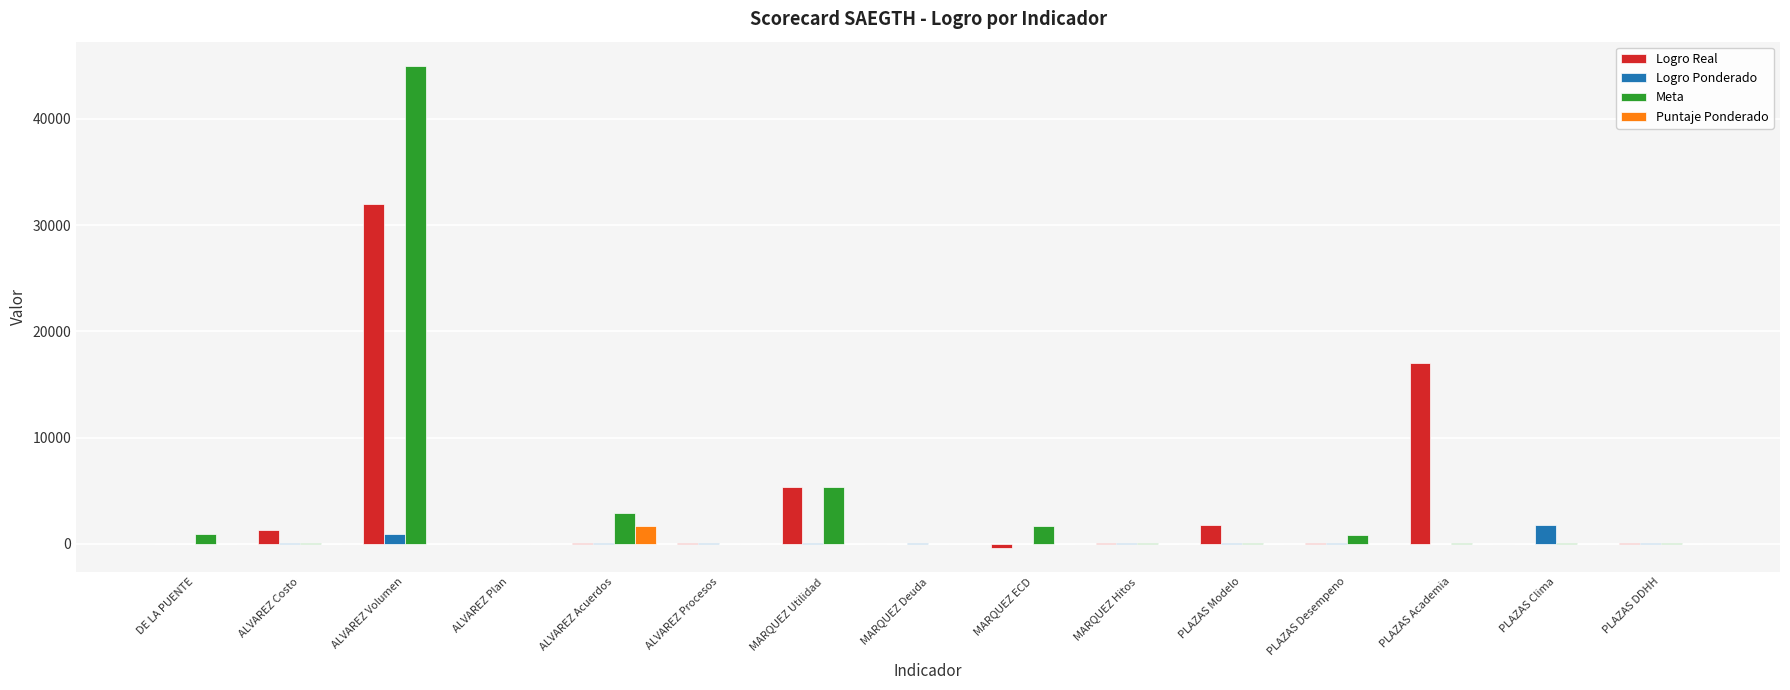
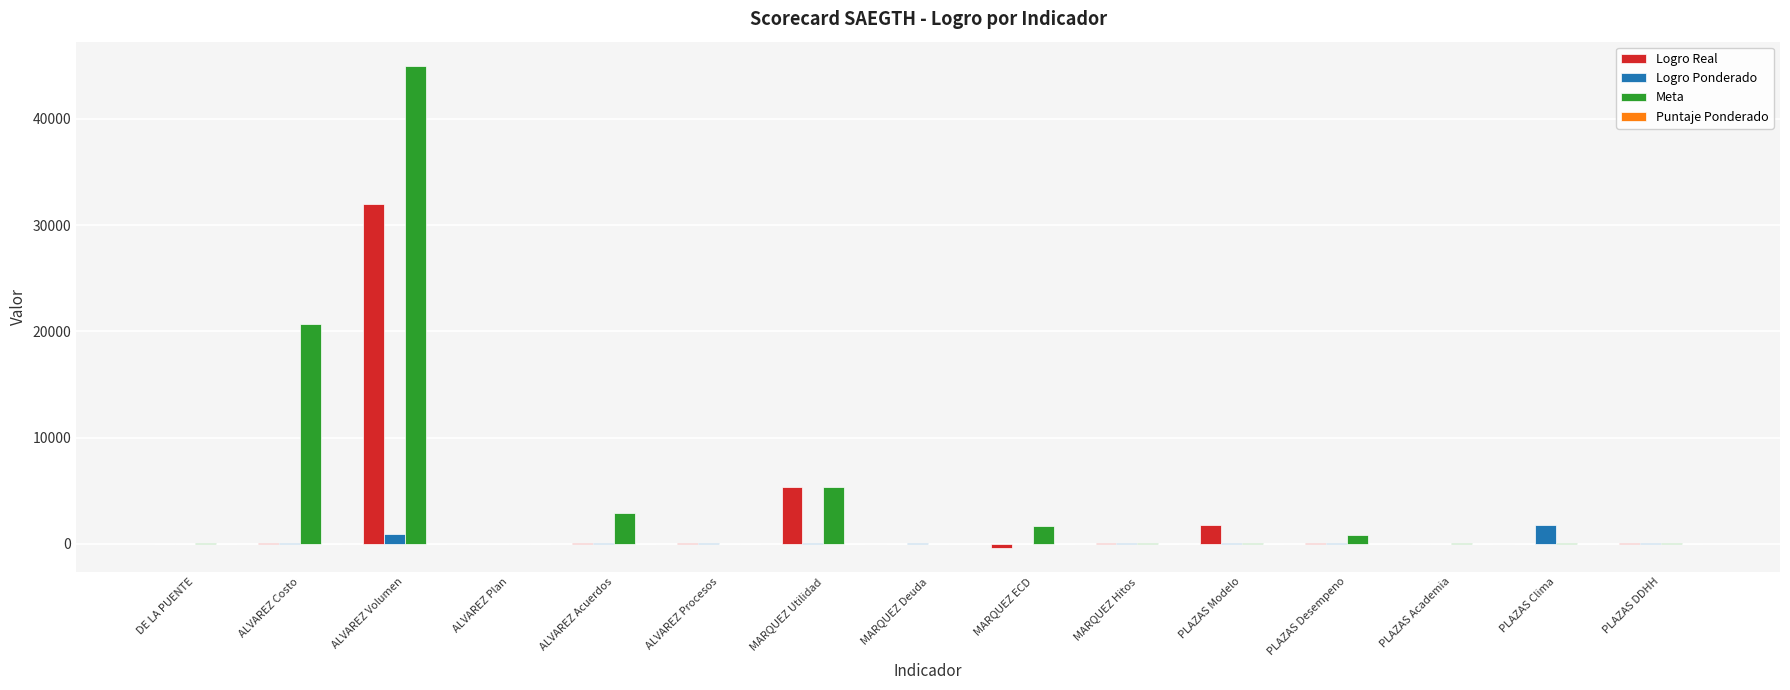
Meta, DE LA PUENTE: 900 -> 100
Logro Real, ALVAREZ Costo: 1300 -> 0
Meta, ALVAREZ Costo: 0 -> 20700
Puntaje Ponderado, ALVAREZ Acuerdos: 1700 -> 0
Logro Real, PLAZAS Academia: 17000 -> 0
